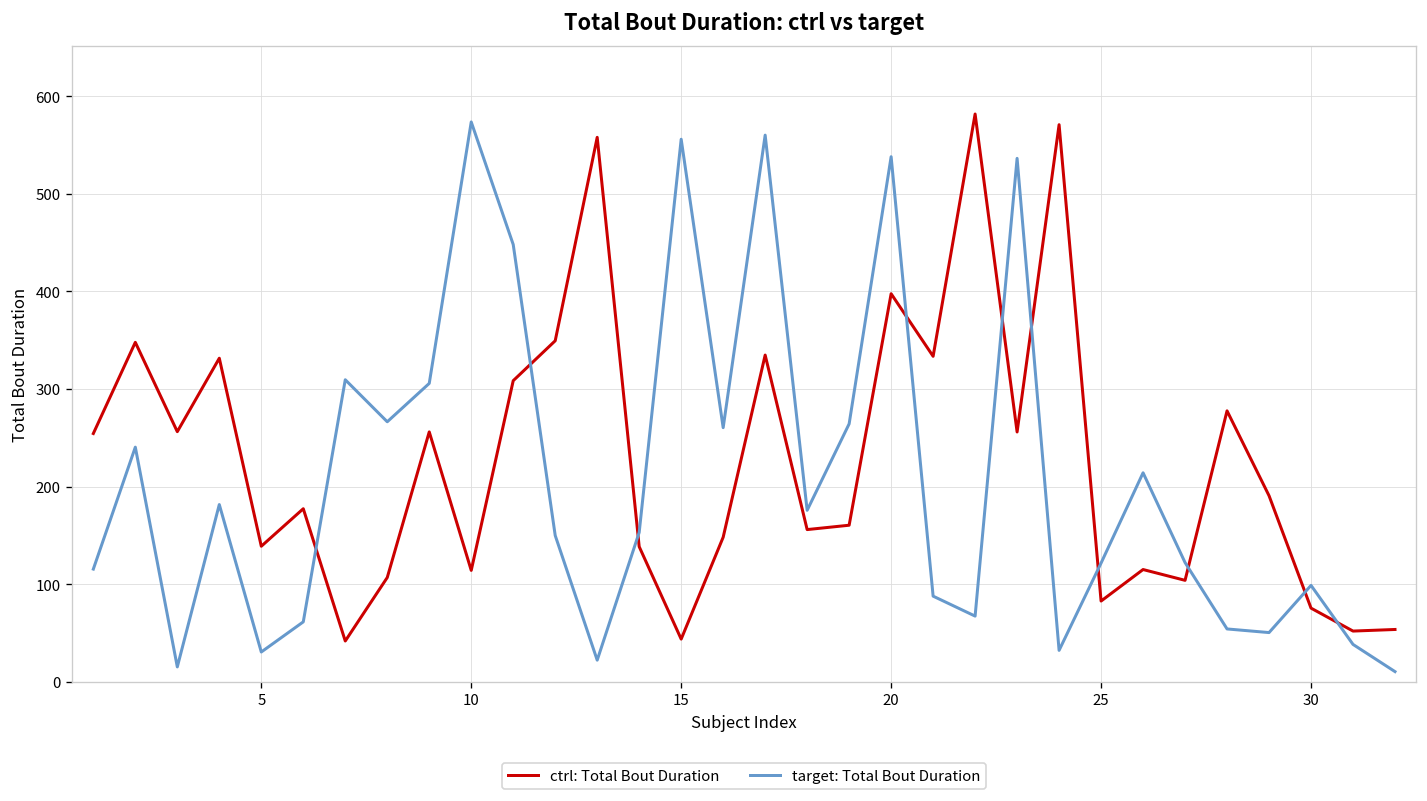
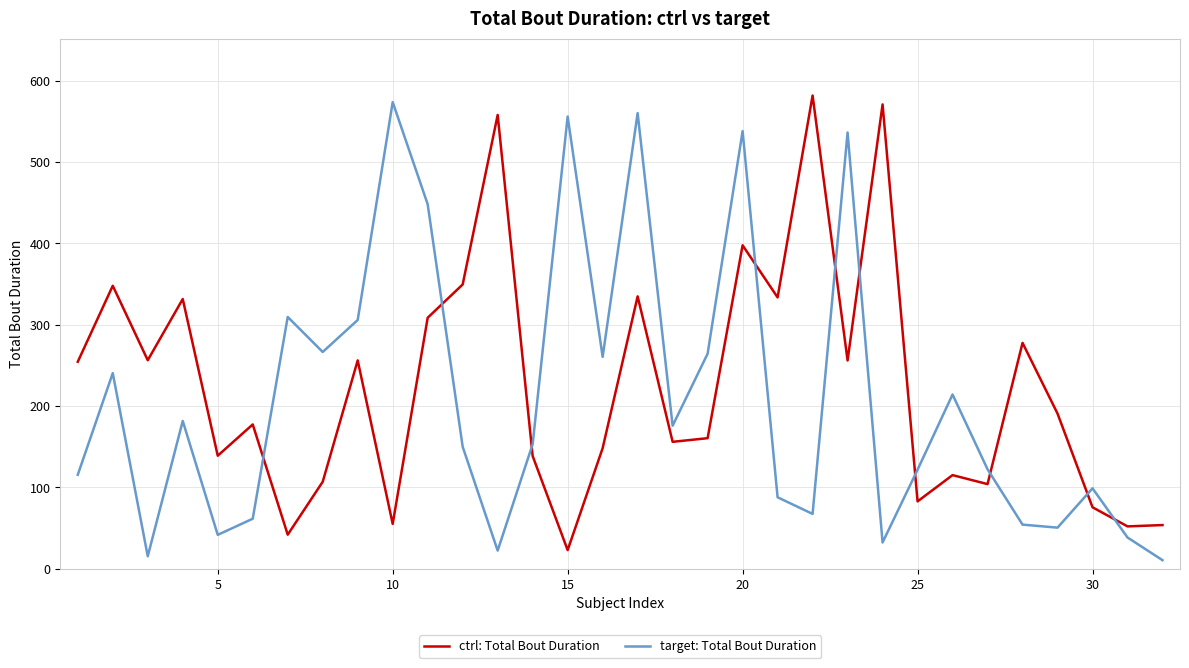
target: Total Bout Duration, 5: 30 -> 40
ctrl: Total Bout Duration, 10: 110 -> 60
ctrl: Total Bout Duration, 15: 40 -> 20
